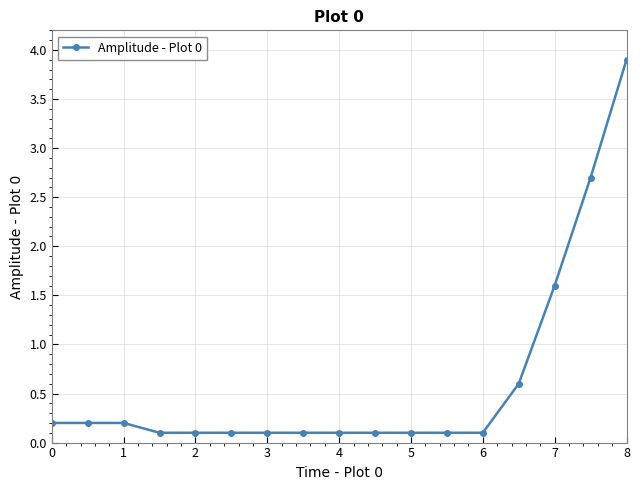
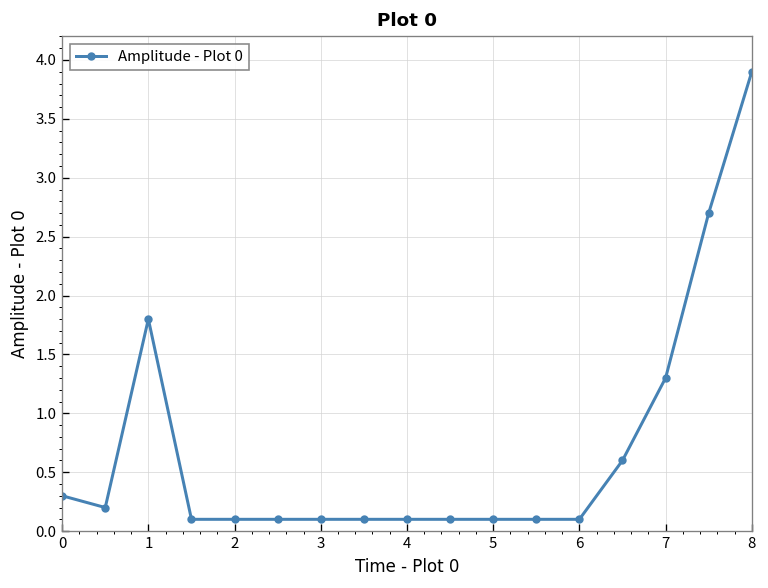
0: 0.2 -> 0.3
1: 0.2 -> 1.8
7: 1.6 -> 1.3
